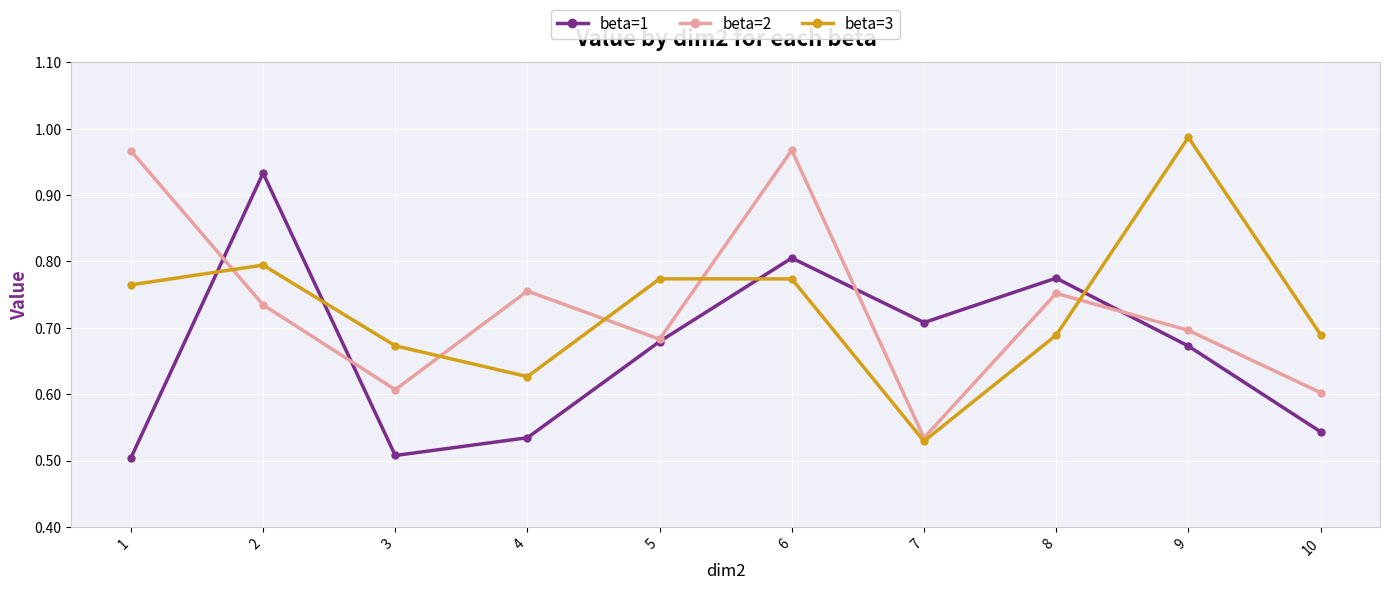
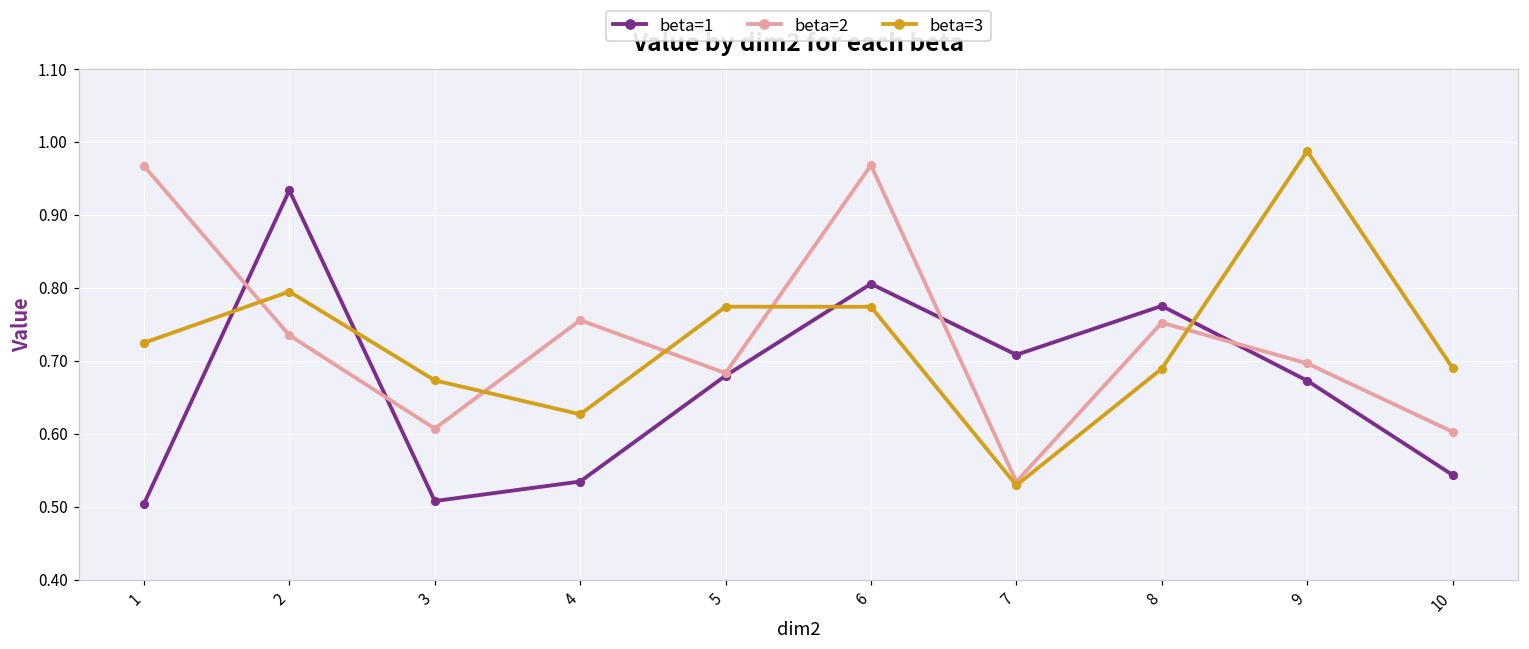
beta=3, 1: 0.76 -> 0.72
